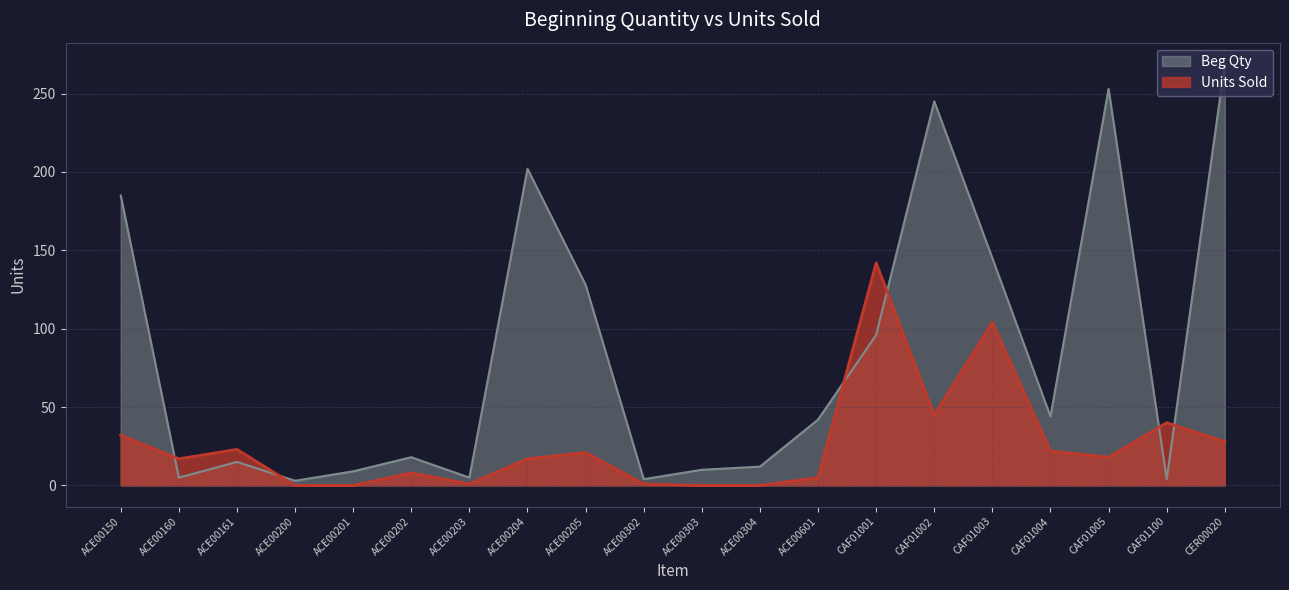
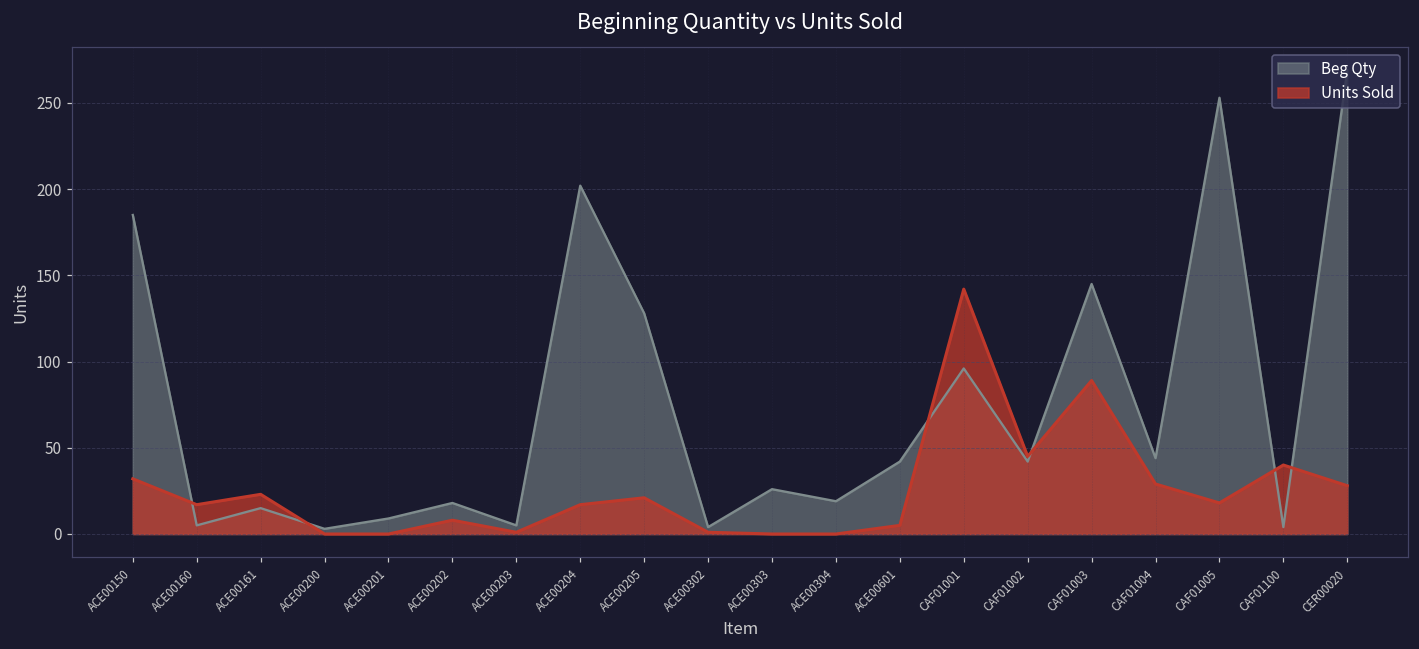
Beg Qty, ACE00303: 10 -> 26
Beg Qty, ACE00304: 12 -> 19
Beg Qty, CAF01002: 245 -> 42
Units Sold, CAF01003: 104 -> 89
Units Sold, CAF01004: 22 -> 29
